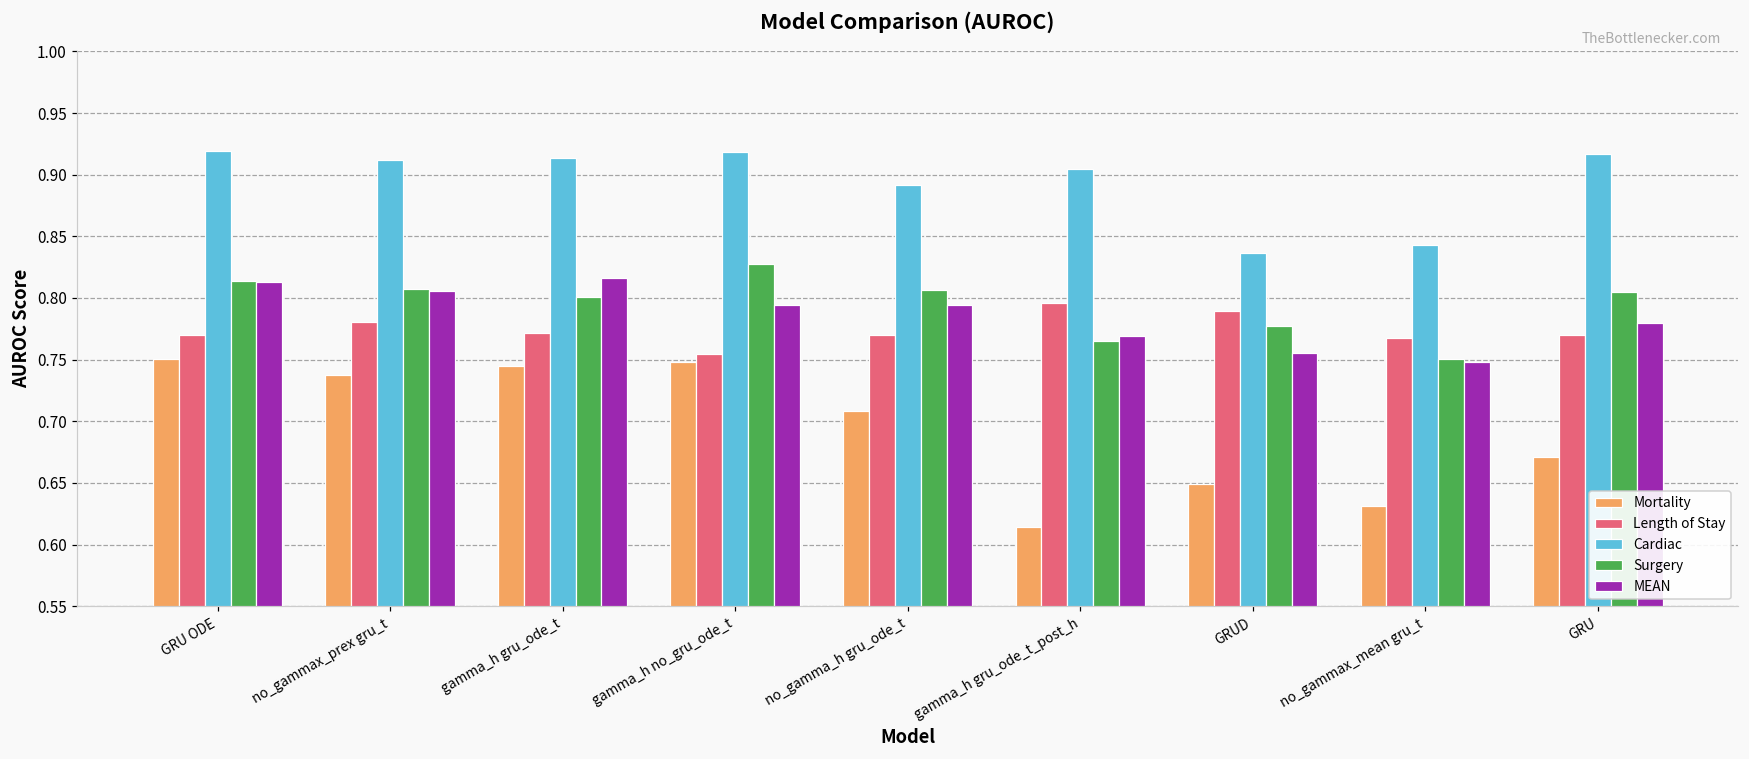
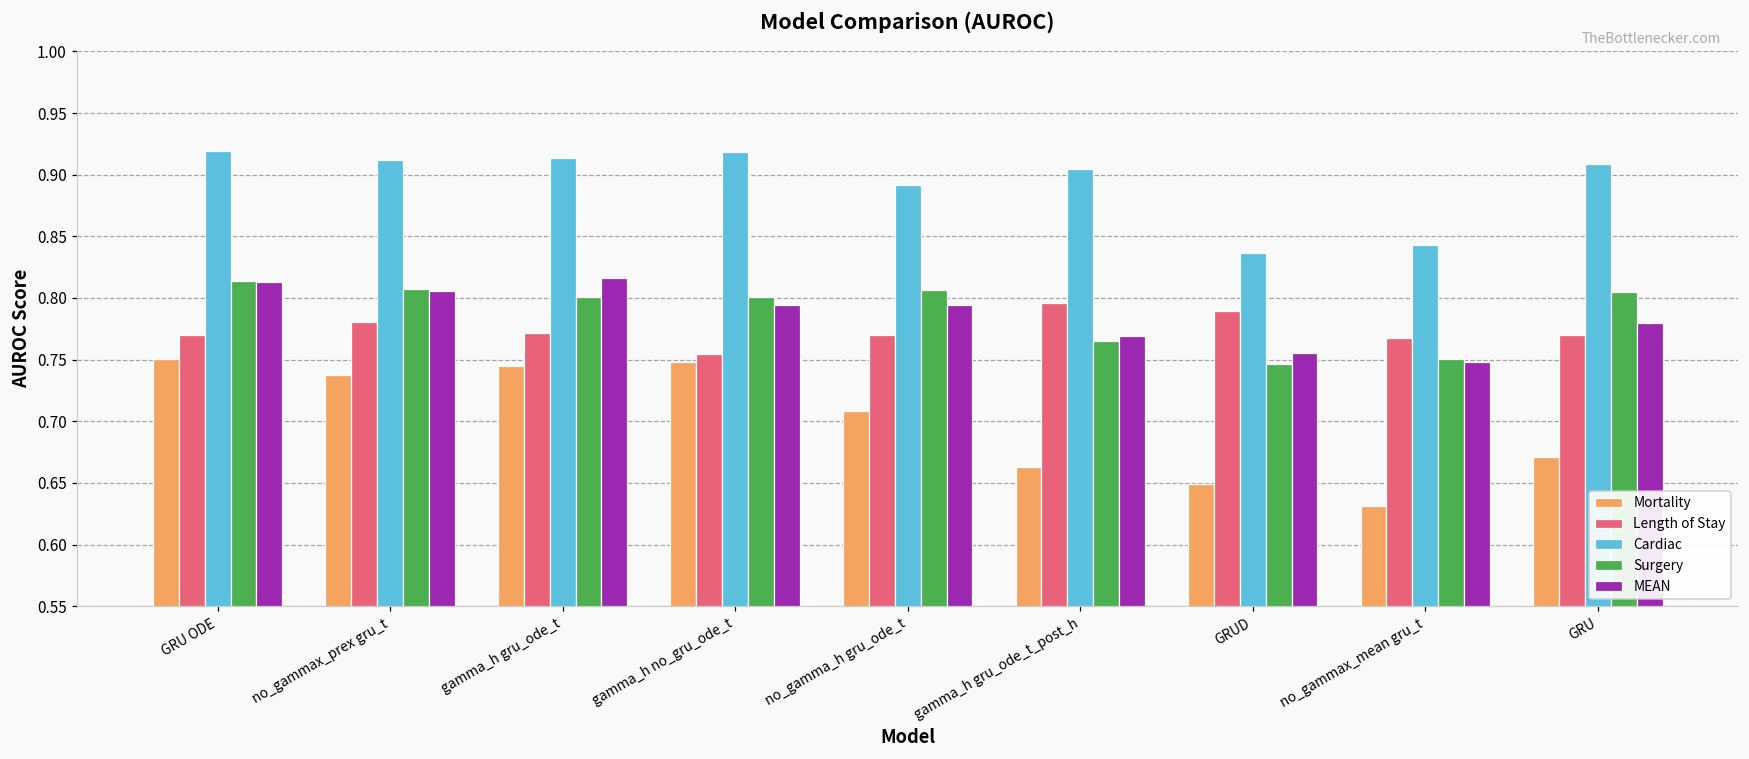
Surgery, gamma_h no_gru_ode_t: 0.828 -> 0.801
Mortality, gamma_h gru_ode_t_post_h: 0.615 -> 0.663
Surgery, GRUD: 0.777 -> 0.746
Cardiac, GRU: 0.917 -> 0.909
